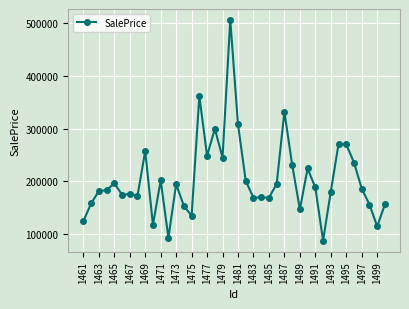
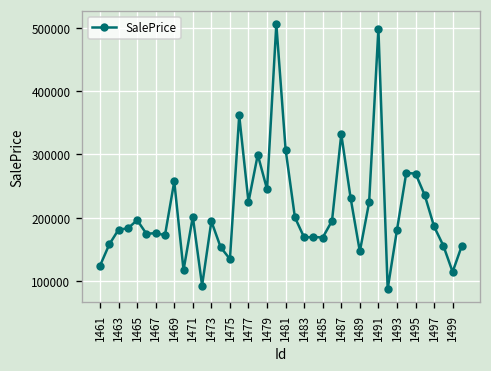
1477: 250000 -> 230000
1491: 190000 -> 500000
